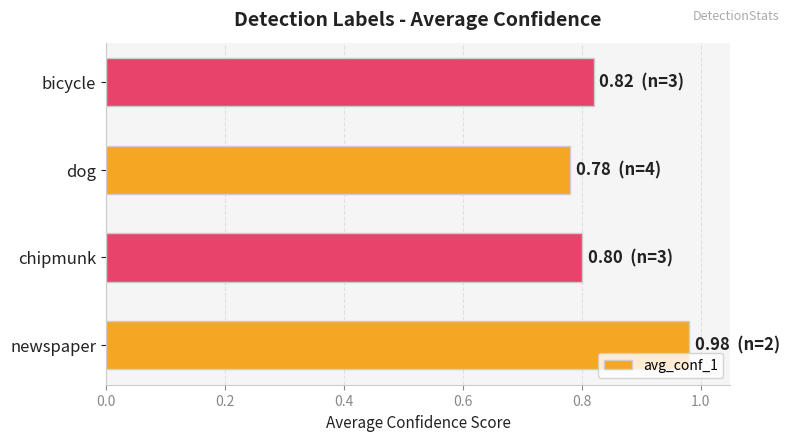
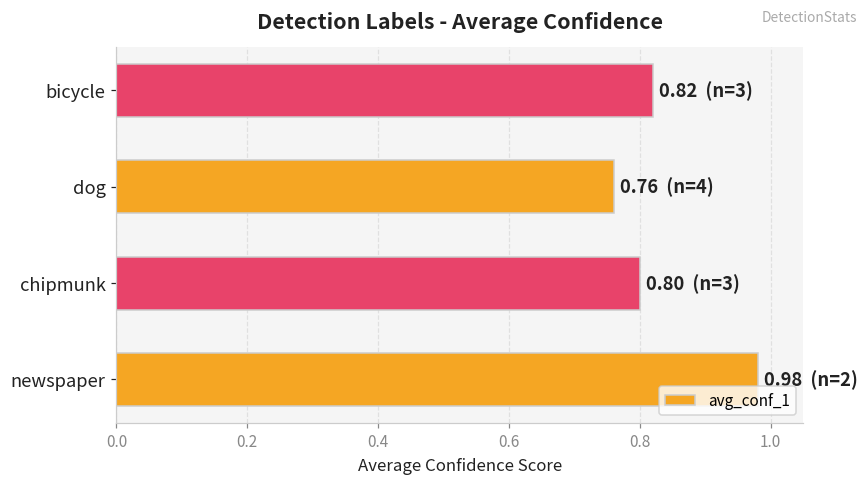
dog: 0.78 -> 0.76
